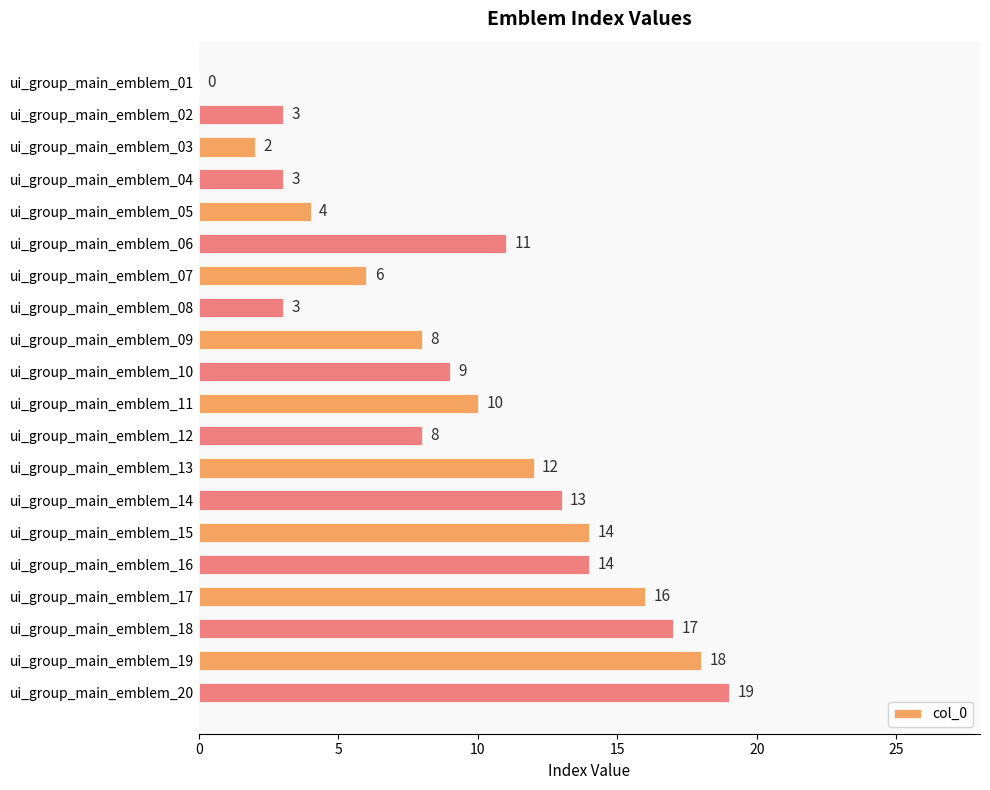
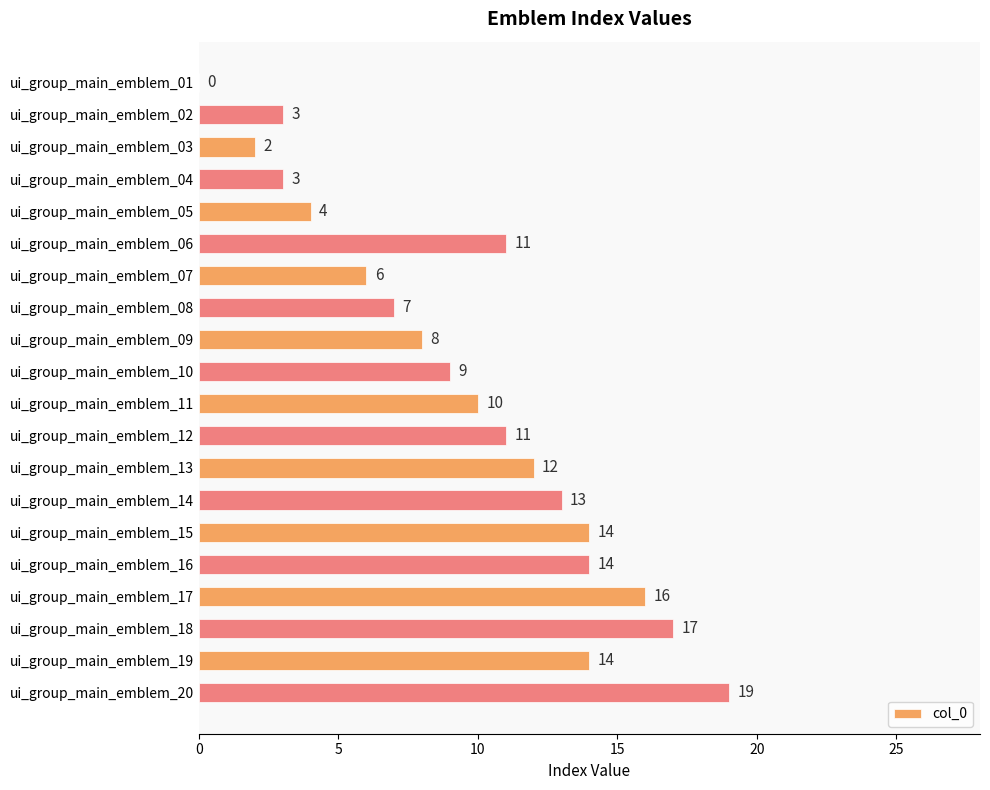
ui_group_main_emblem_08: 3 -> 7
ui_group_main_emblem_12: 8 -> 11
ui_group_main_emblem_19: 18 -> 14
